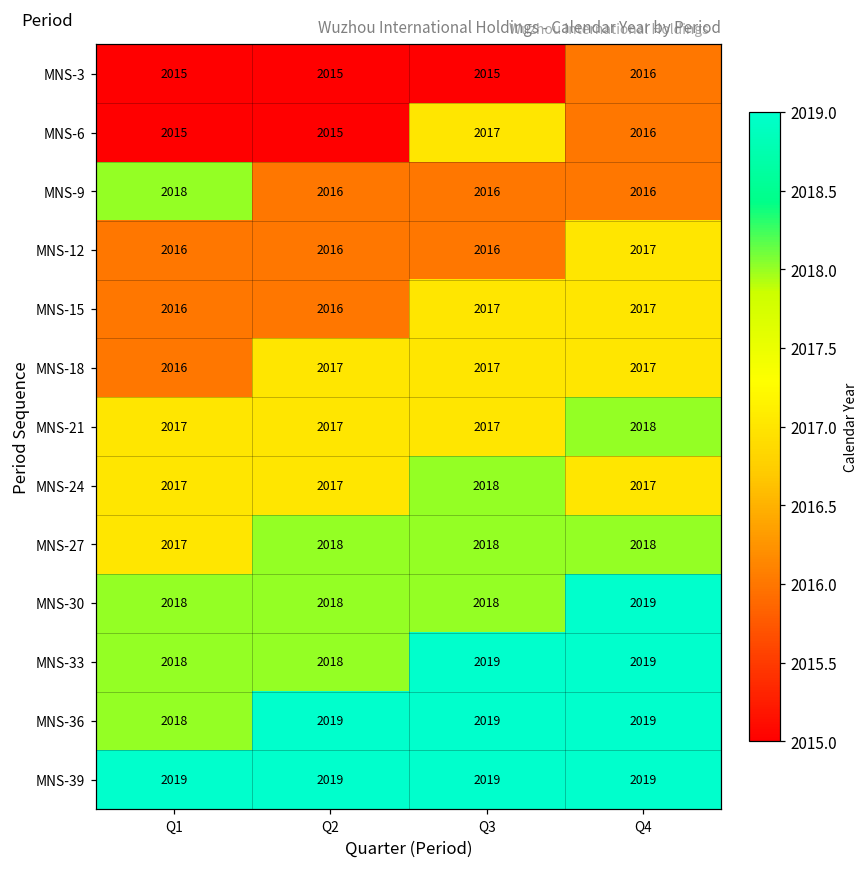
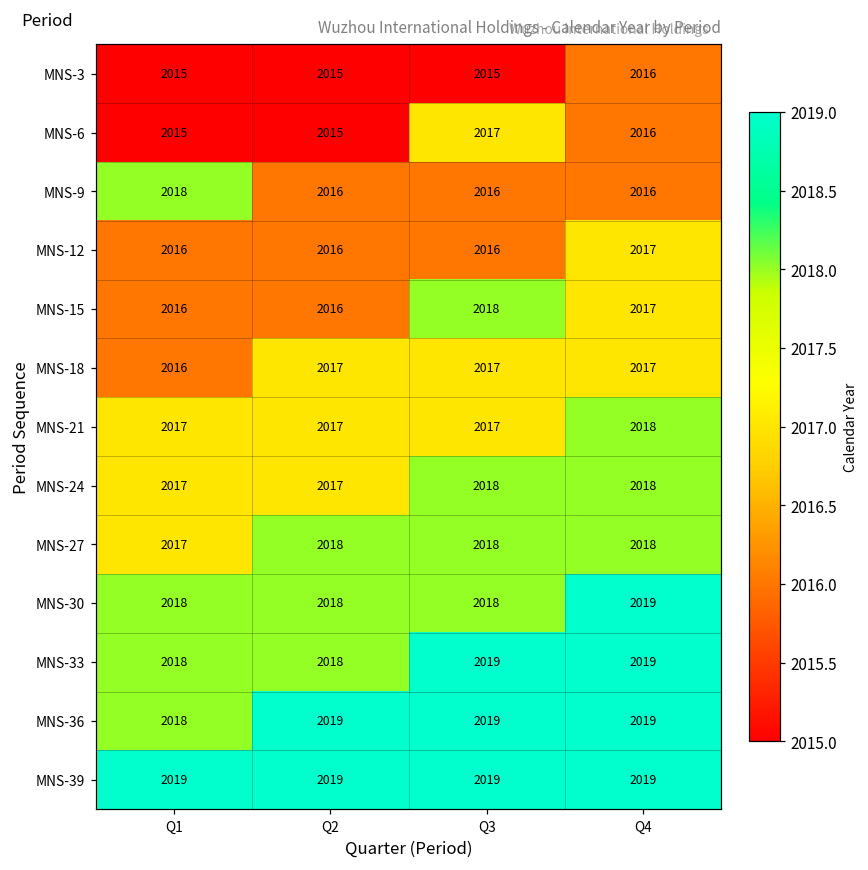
MNS-15, Q3: 2017 -> 2018
MNS-24, Q4: 2017 -> 2018
